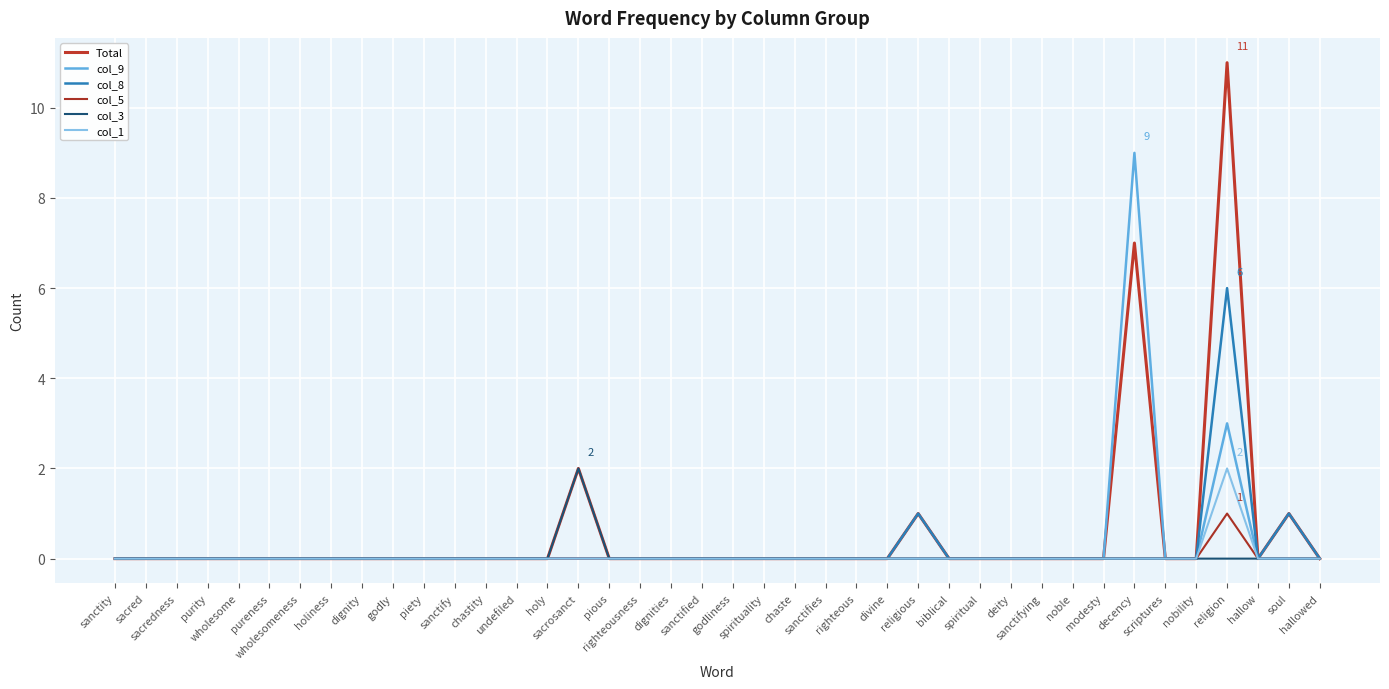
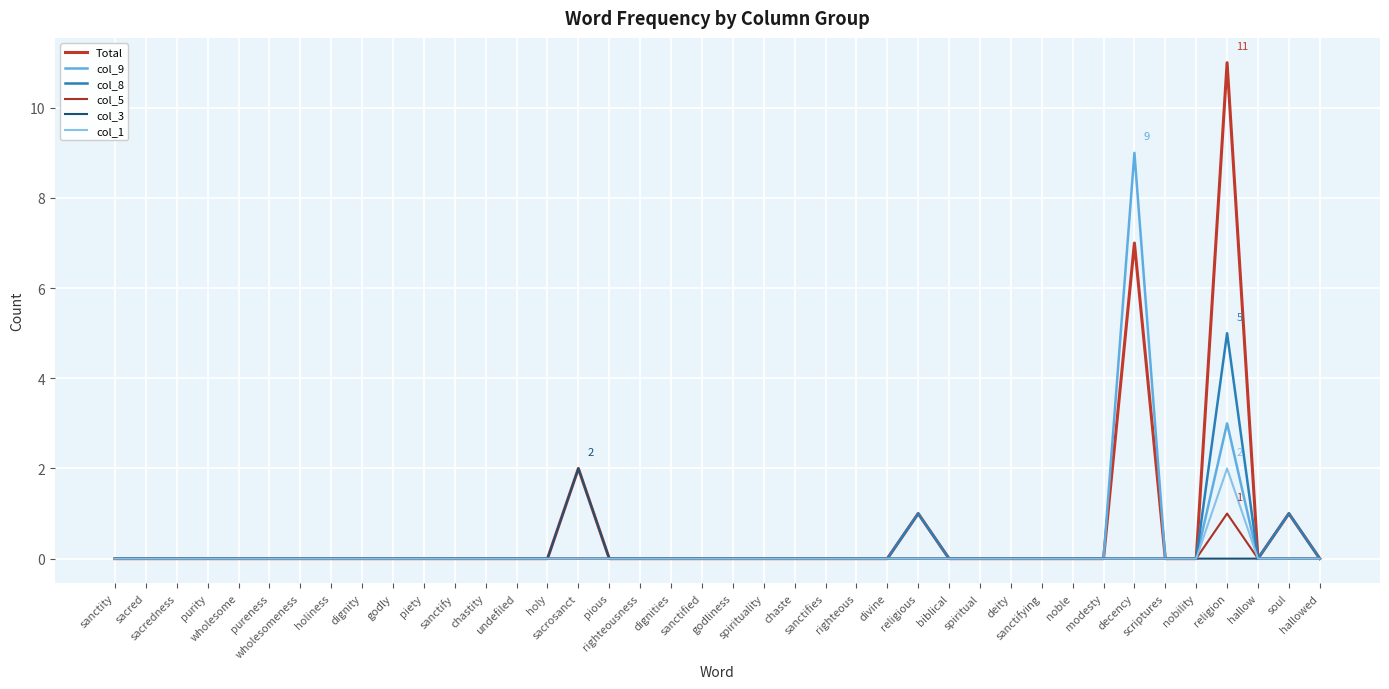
col_8, religion: 6 -> 5
